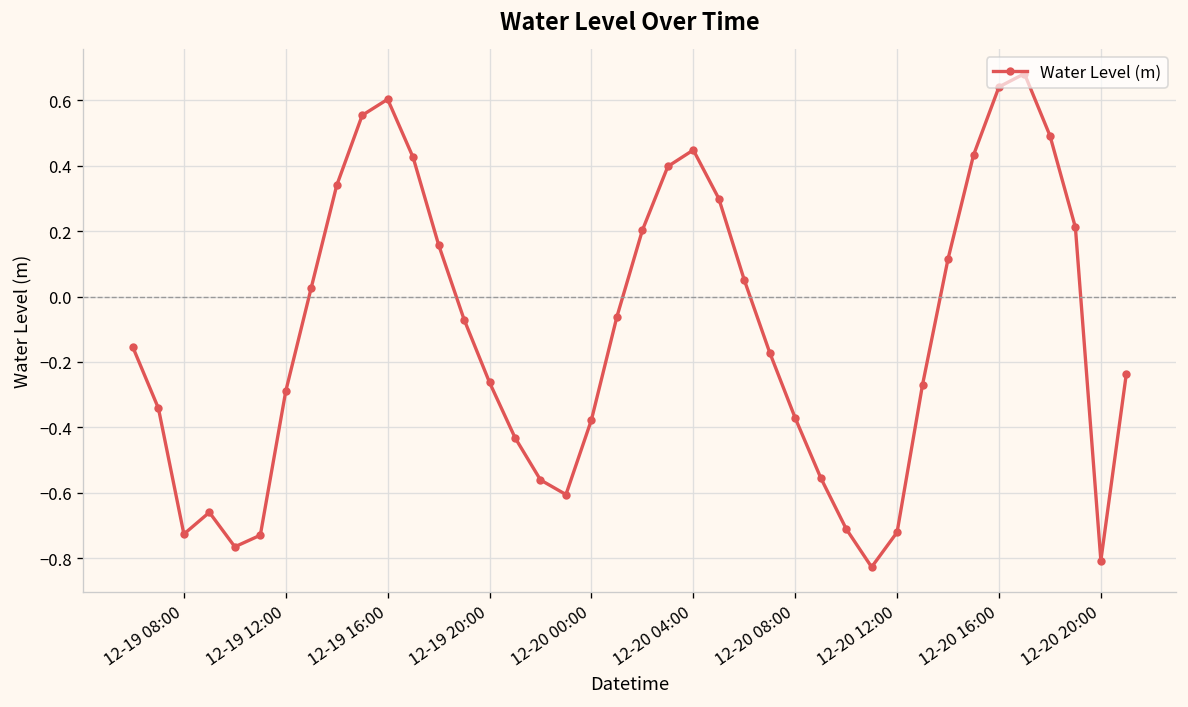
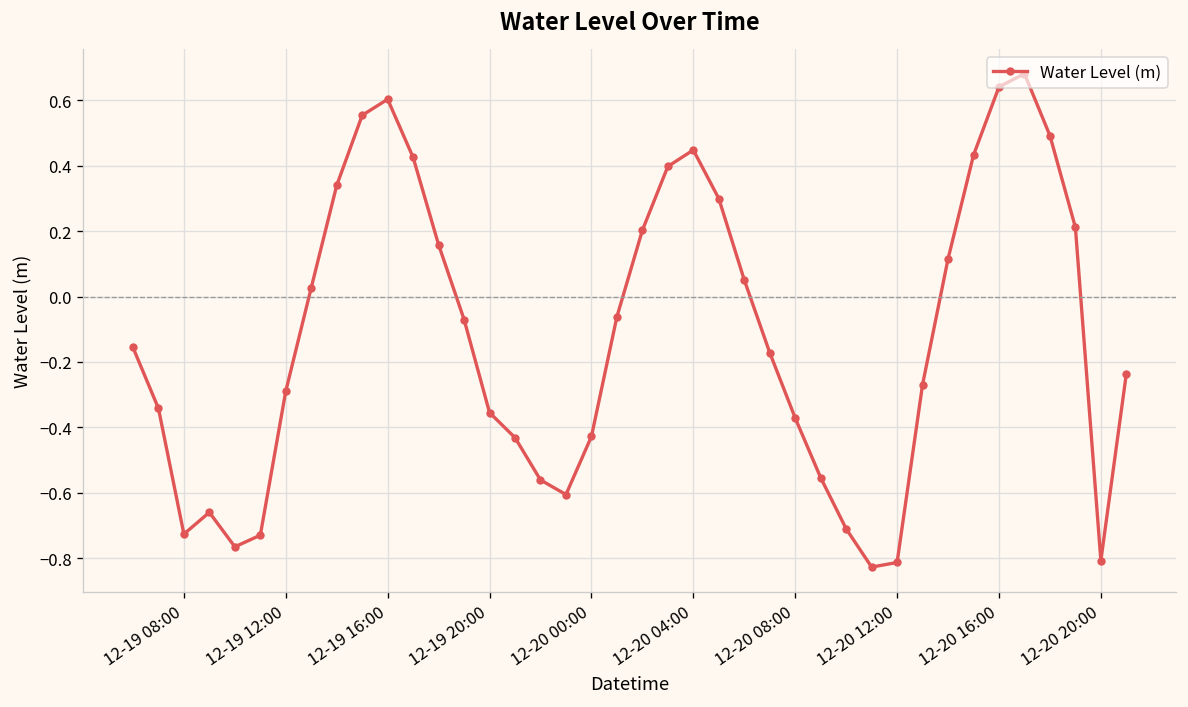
12-19 20:00: -0.26 -> -0.35
12-20 00:00: -0.38 -> -0.43
12-20 12:00: -0.72 -> -0.81
